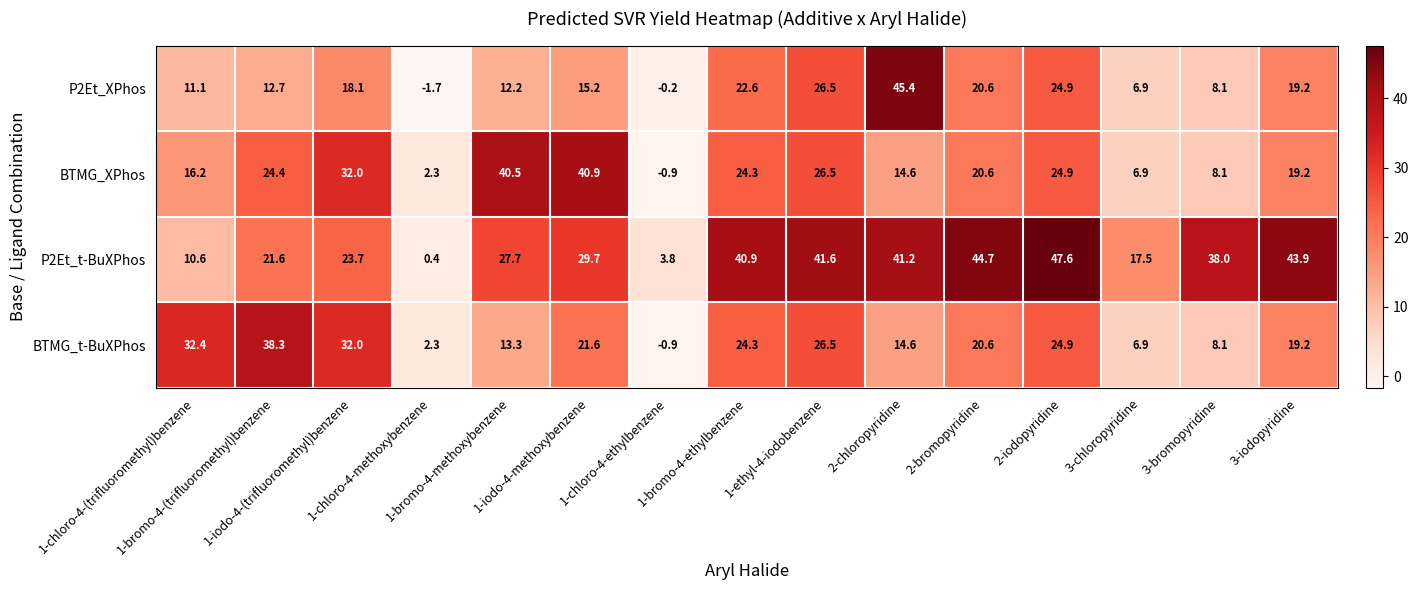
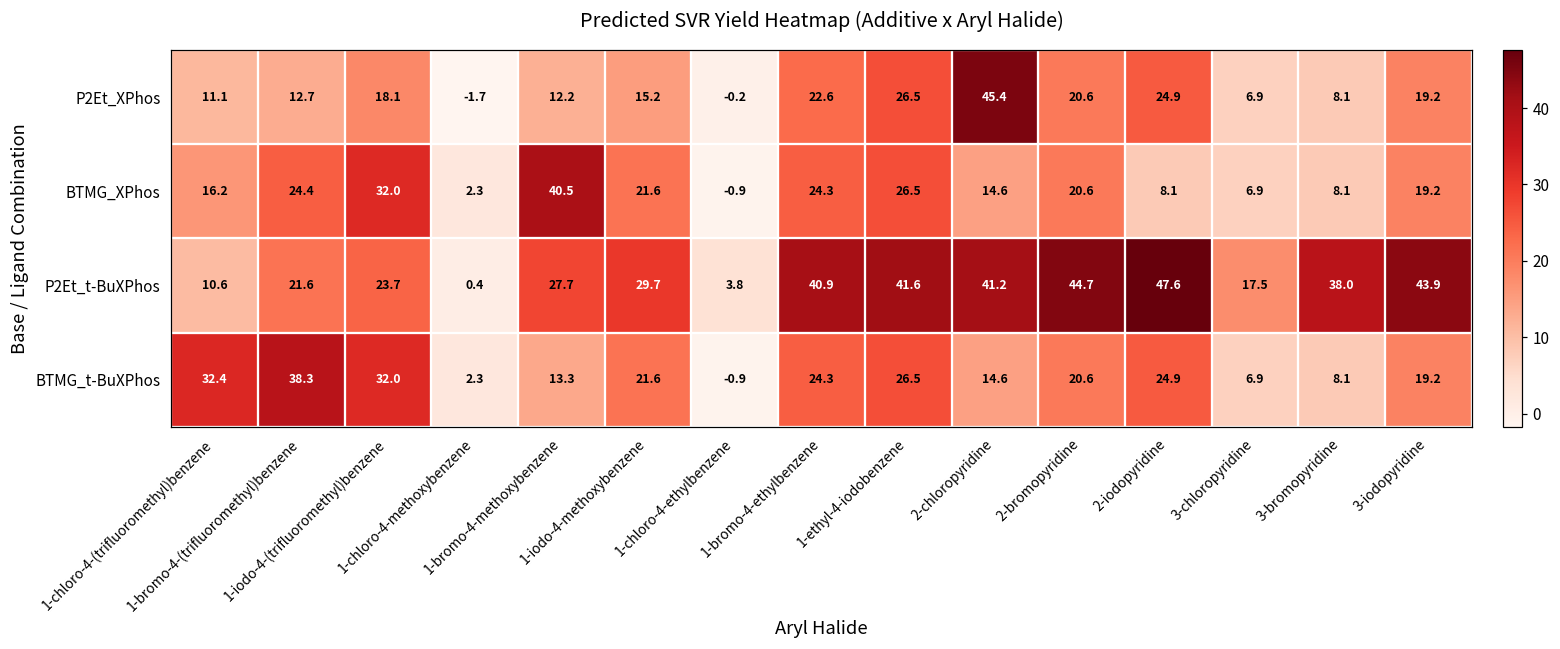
BTMG_XPhos, 1-iodo-4-methoxybenzene: 40.9 -> 21.6
BTMG_XPhos, 2-iodopyridine: 24.9 -> 8.1
